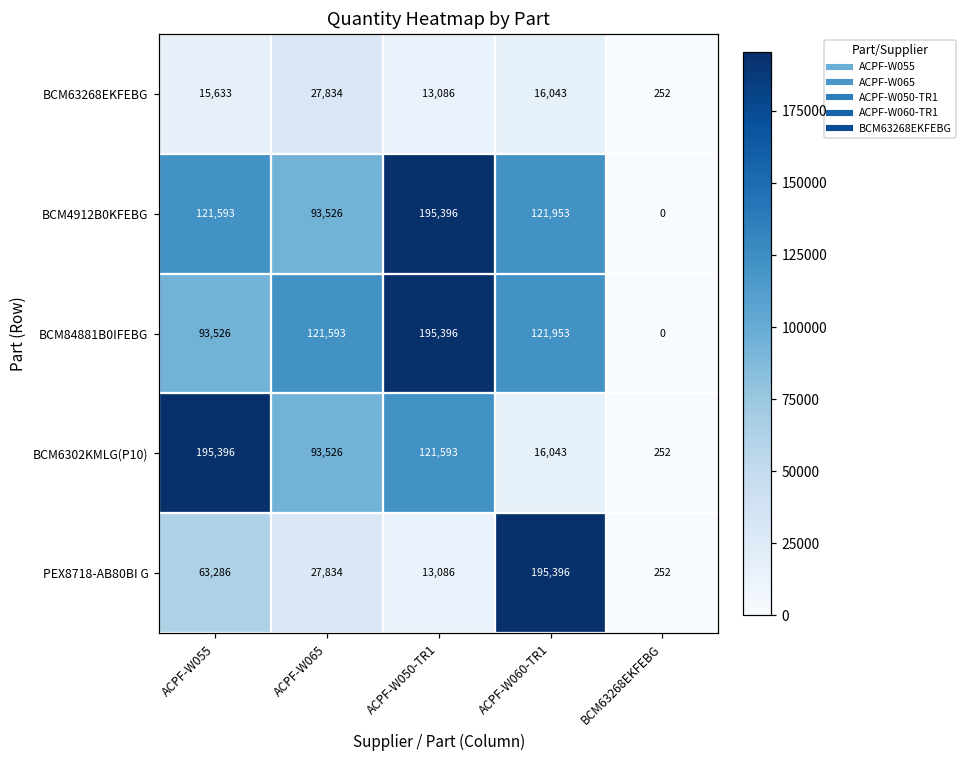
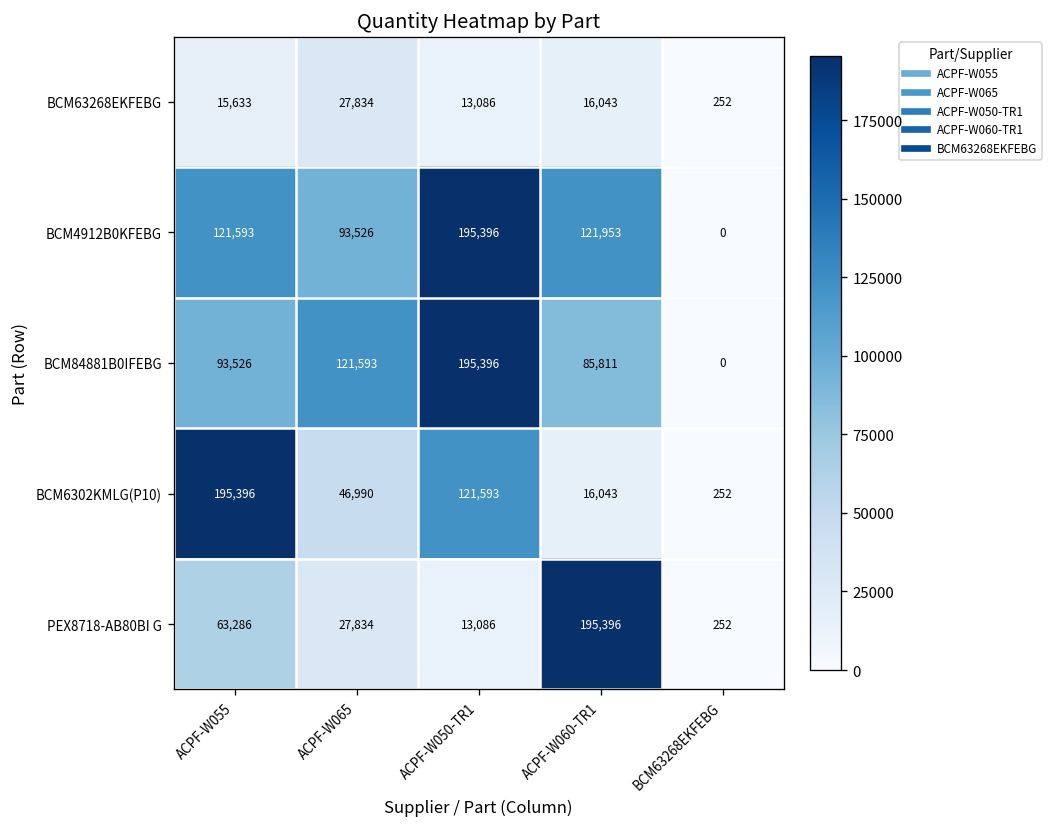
BCM84881B0IFEBG, ACPF-W060-TR1: 121,953 -> 85,811
BCM6302KMLG(P10), ACPF-W065: 93,526 -> 46,990
